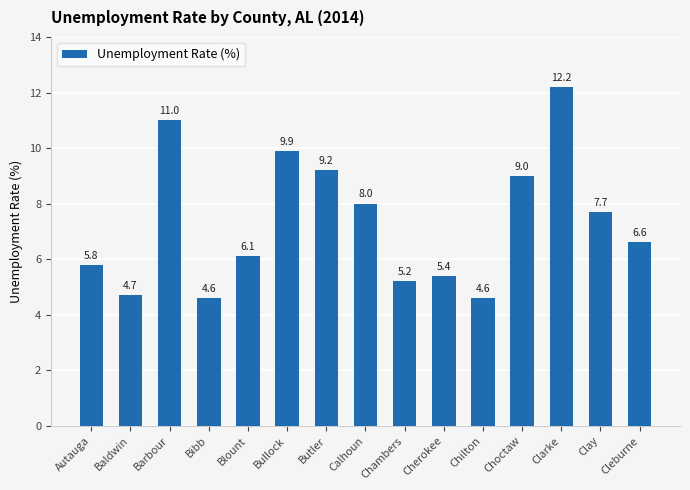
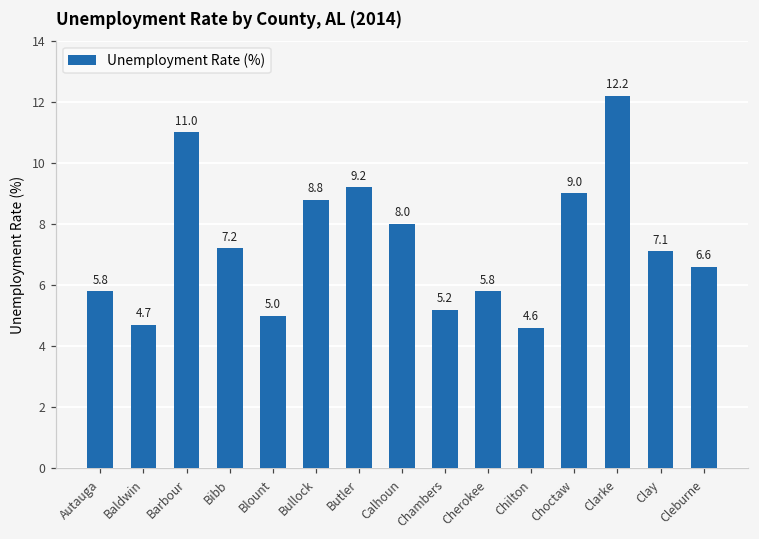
Bibb: 4.6 -> 7.2
Blount: 6.1 -> 5.0
Bullock: 9.9 -> 8.8
Cherokee: 5.4 -> 5.8
Clay: 7.7 -> 7.1
